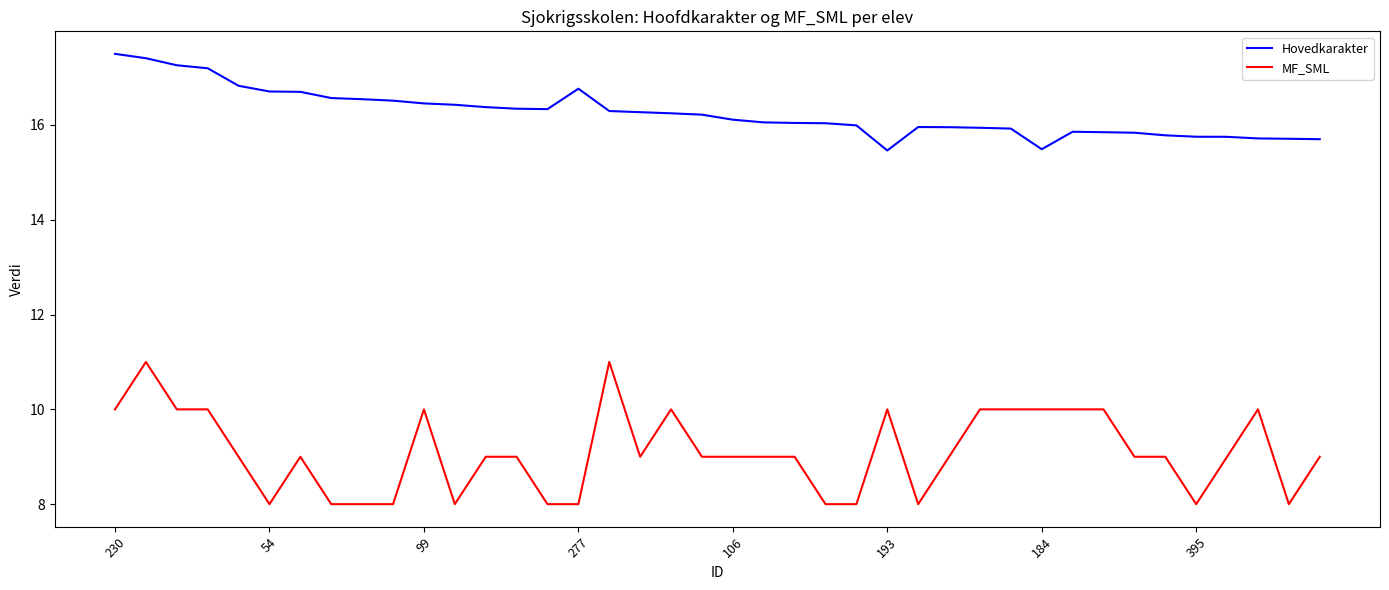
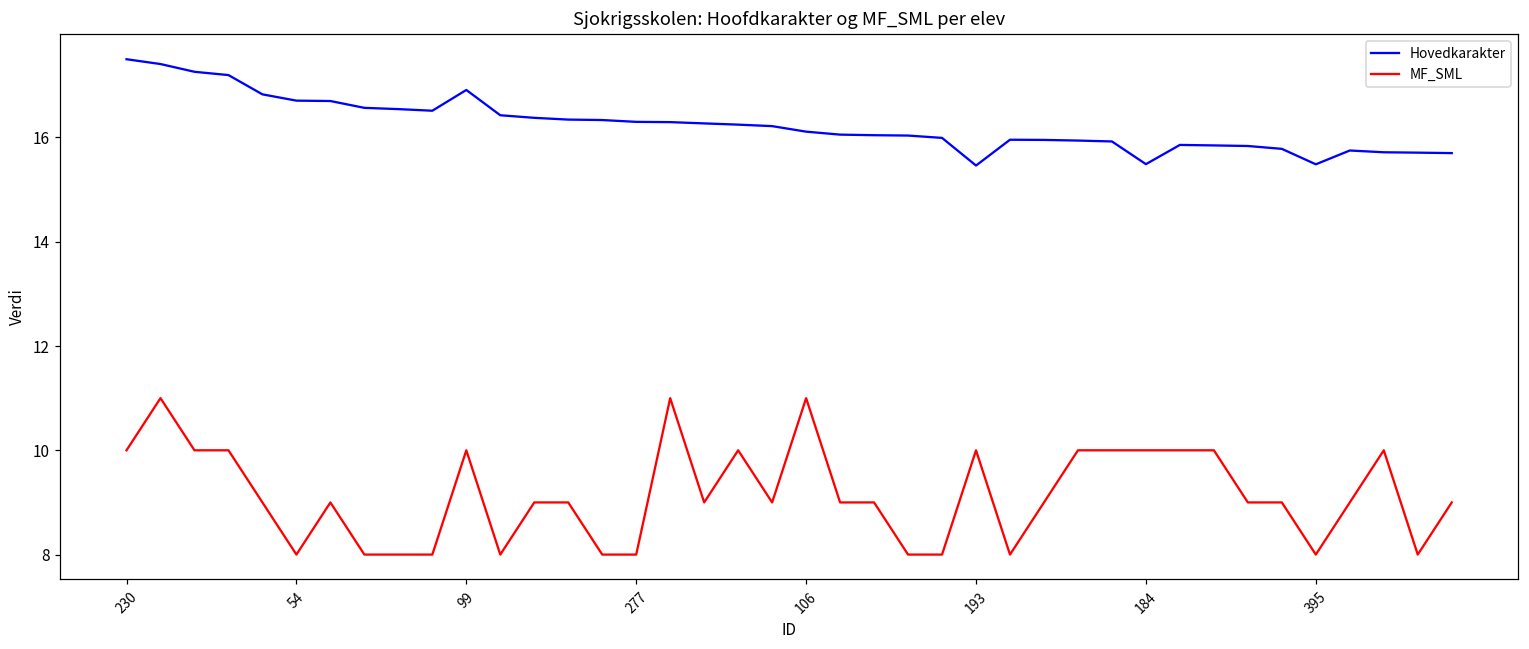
Hovedkarakter, 99: 16.5 -> 16.9
Hovedkarakter, 277: 16.8 -> 16.3
MF_SML, 106: 9 -> 11
Hovedkarakter, 395: 15.8 -> 15.5
